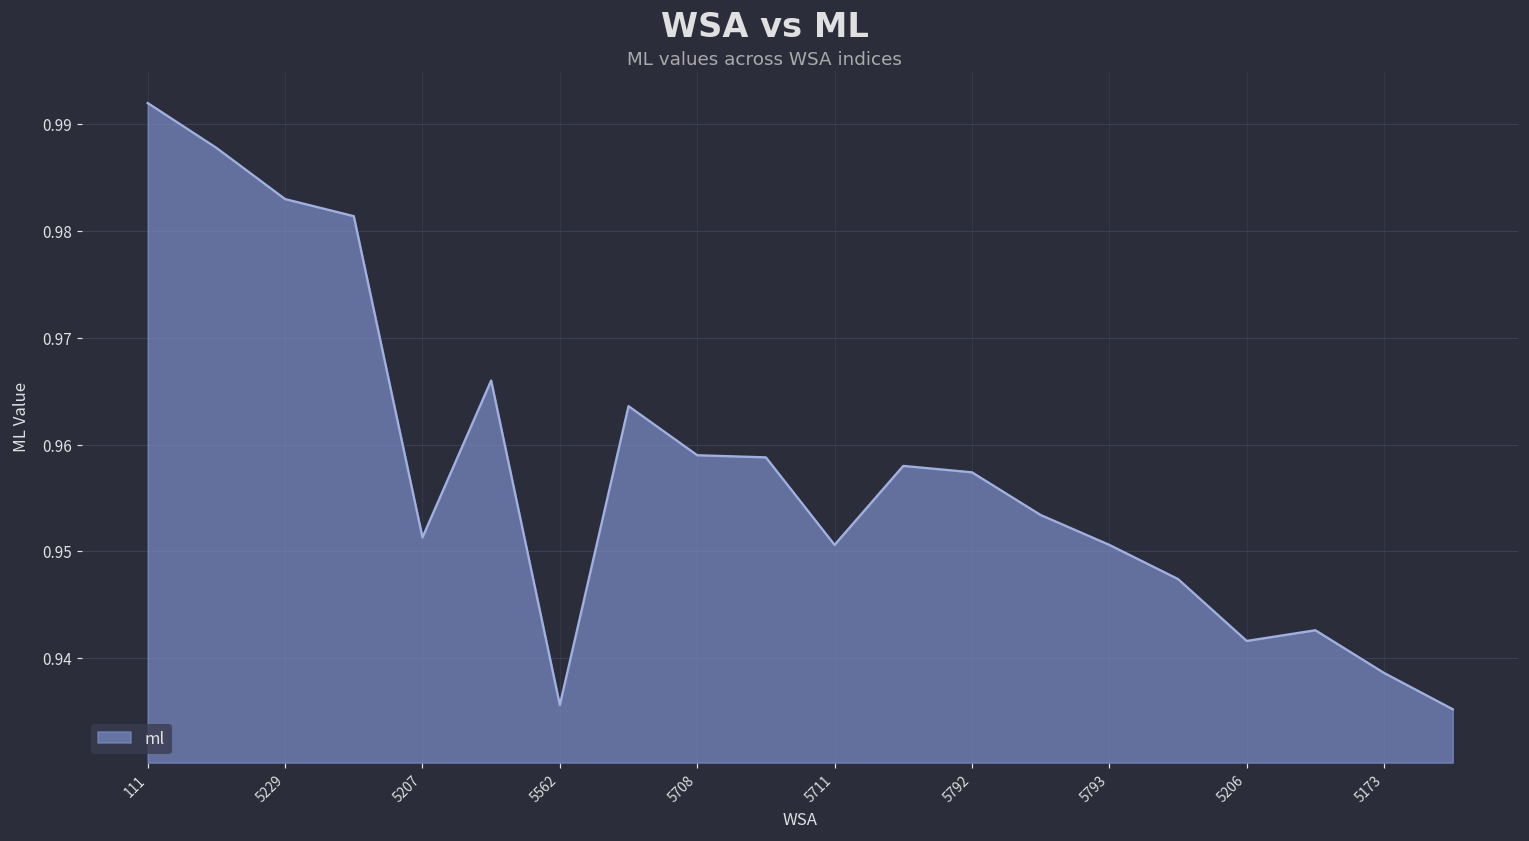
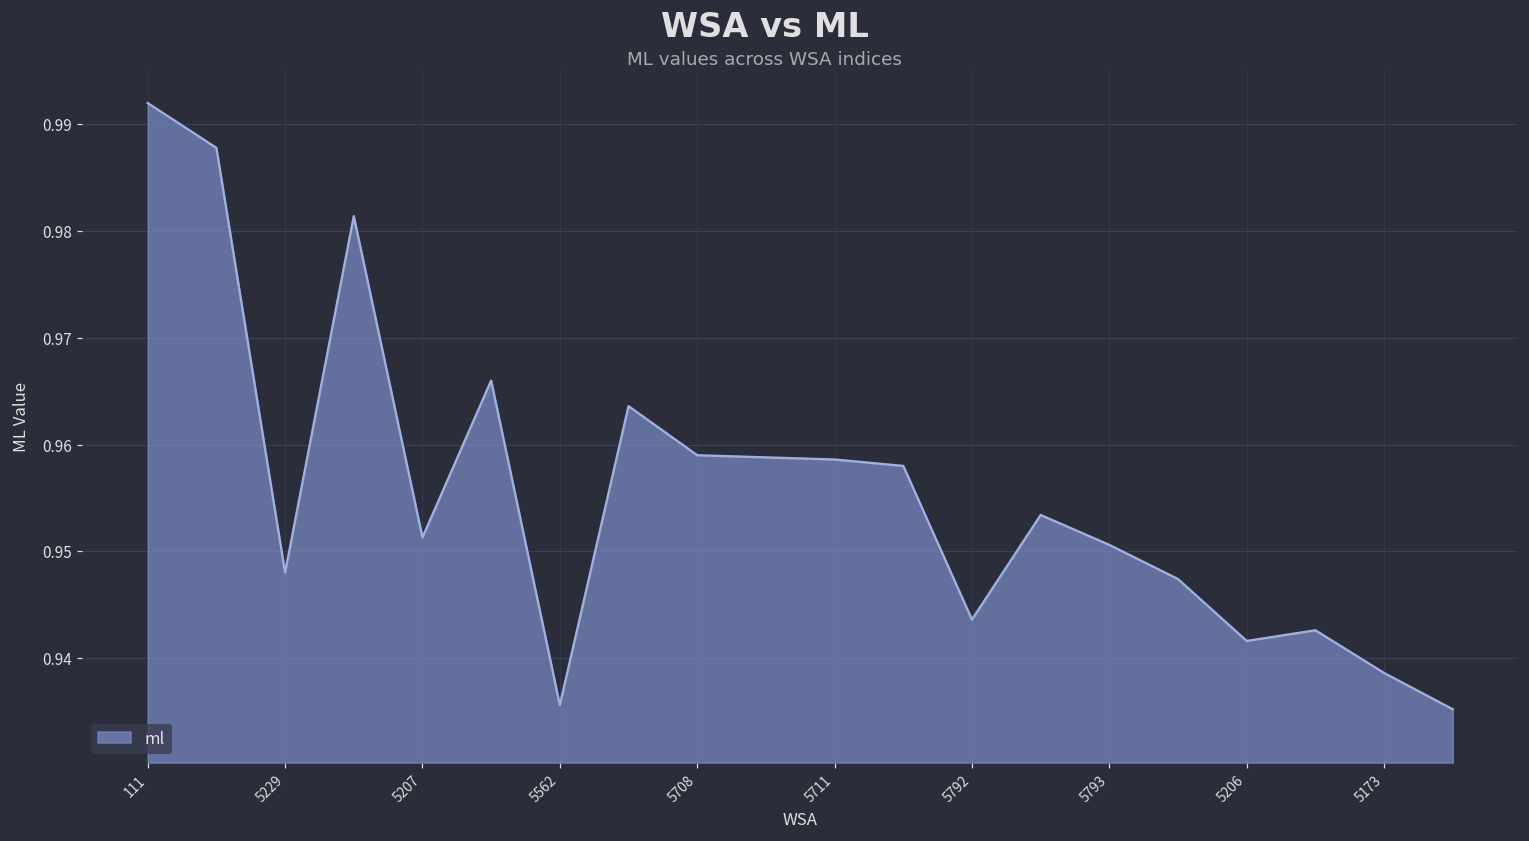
5229: 0.983 -> 0.948
5711: 0.951 -> 0.959
5792: 0.957 -> 0.944
